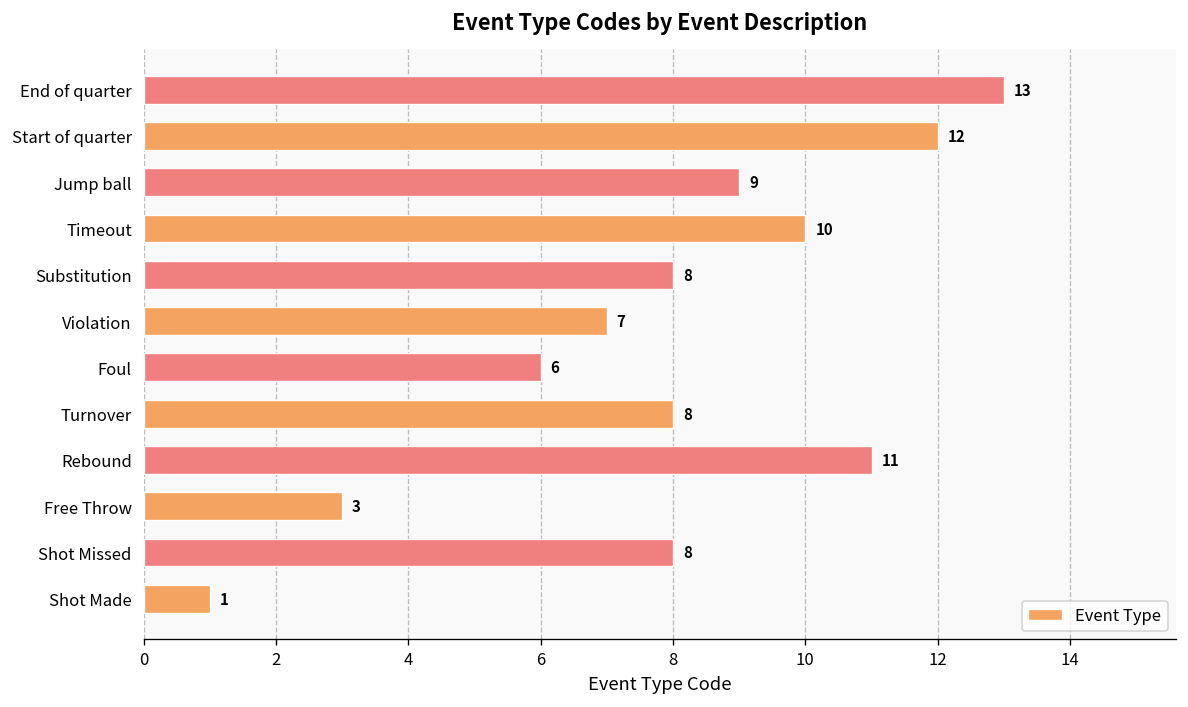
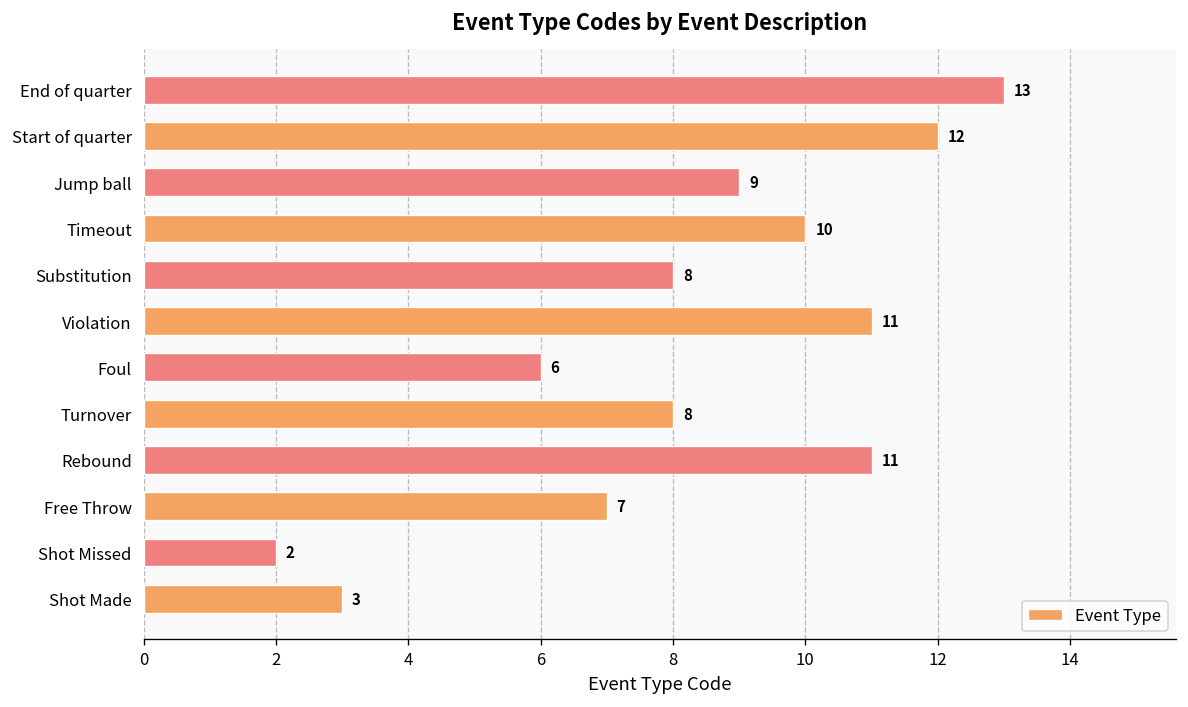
Violation: 7 -> 11
Free Throw: 3 -> 7
Shot Missed: 8 -> 2
Shot Made: 1 -> 3
